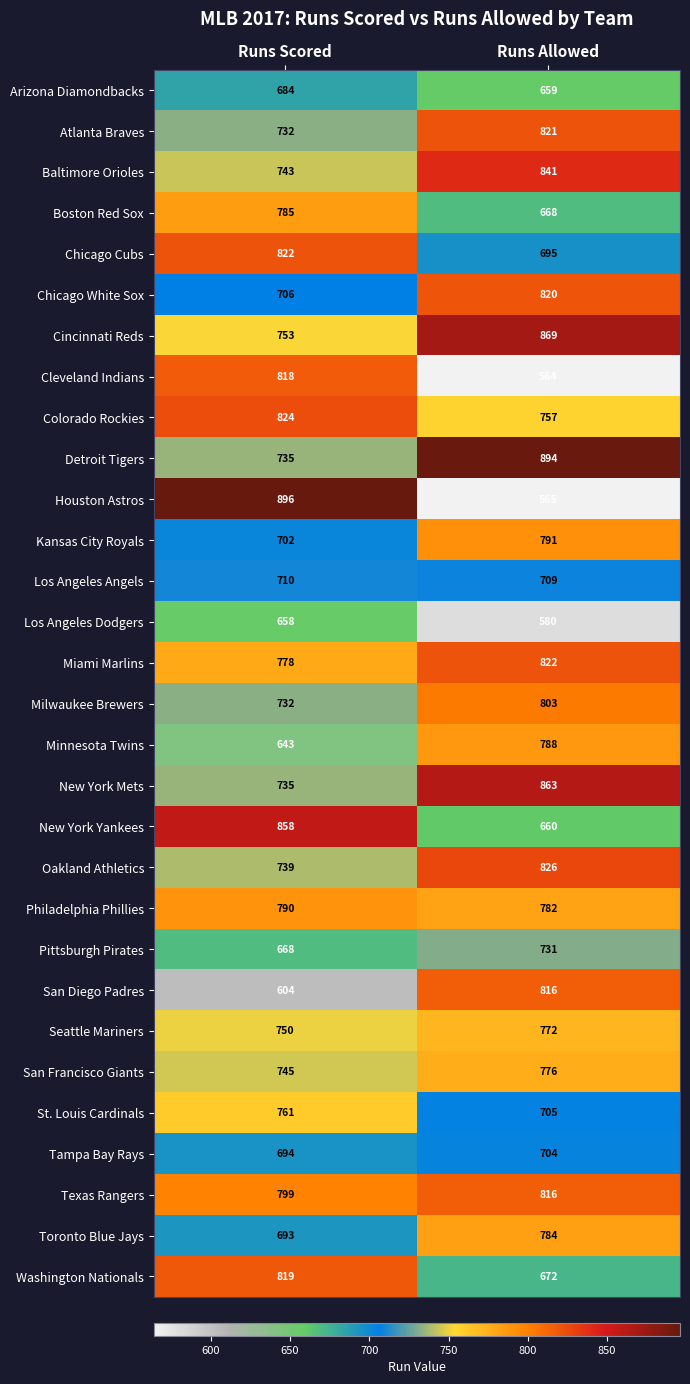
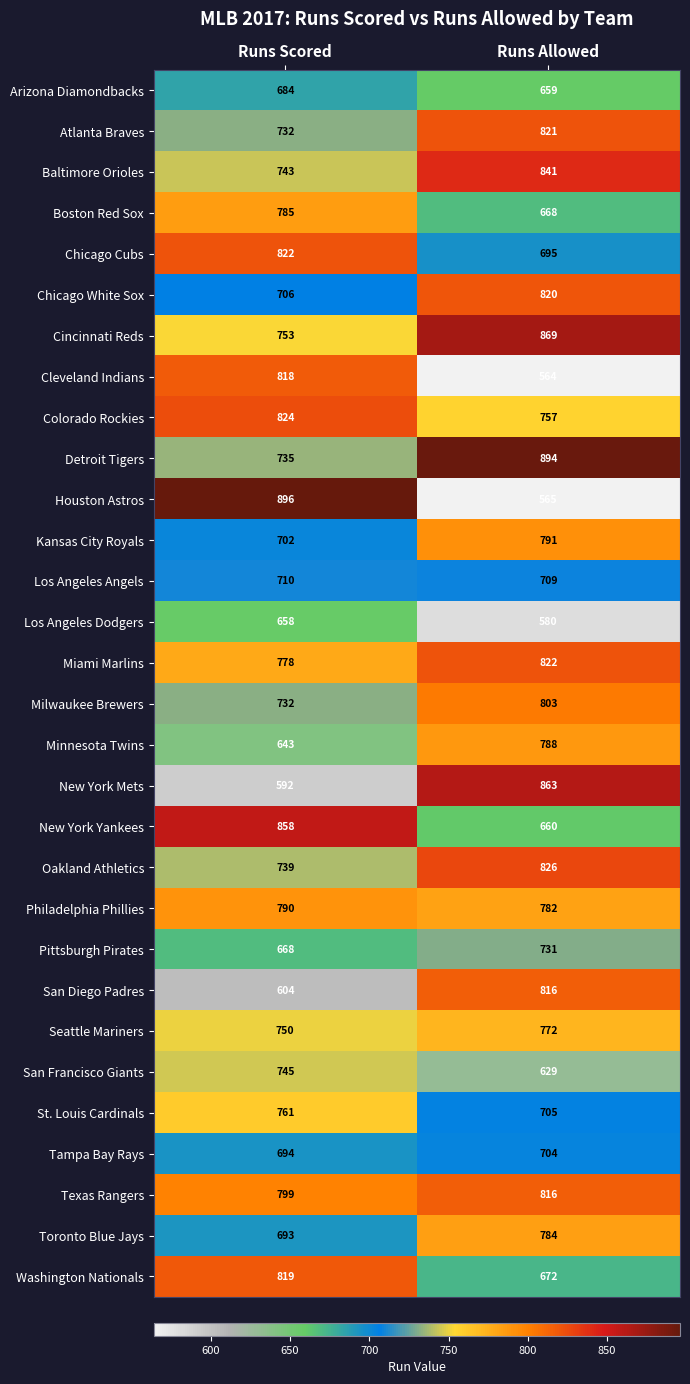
New York Mets, Runs Scored: 735 -> 592
San Francisco Giants, Runs Allowed: 776 -> 629
